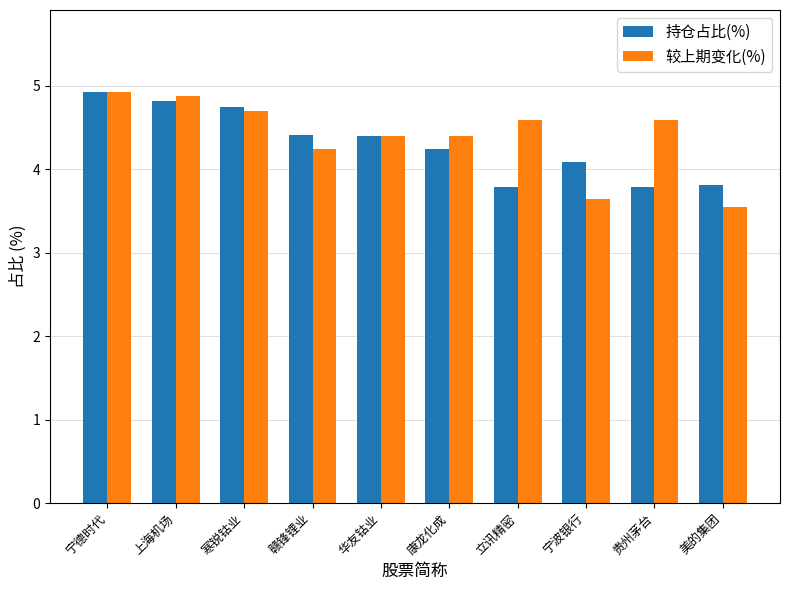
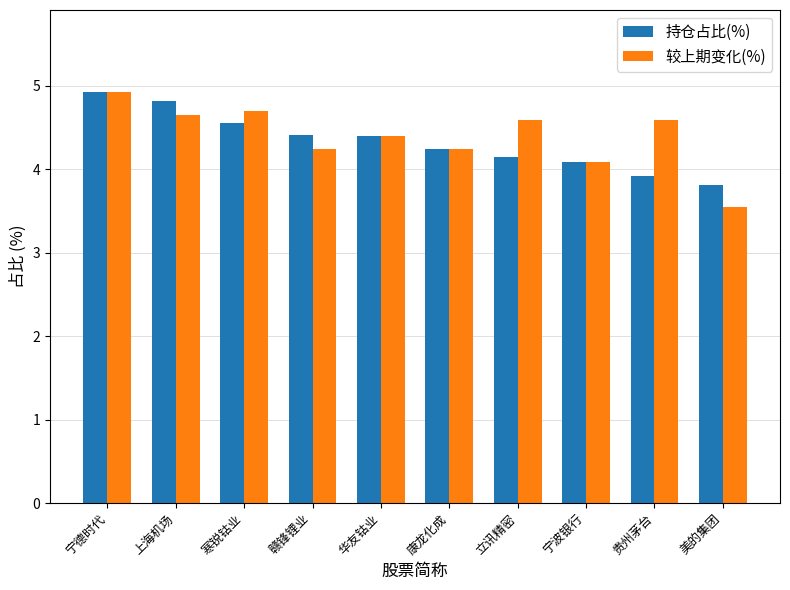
较上期变化(%), 上海机场: 4.9 -> 4.7
持仓占比(%), 寒锐钴业: 4.7 -> 4.6
较上期变化(%), 康龙化成: 4.4 -> 4.2
持仓占比(%), 立讯精密: 3.8 -> 4.1
较上期变化(%), 宁波银行: 3.6 -> 4.1
持仓占比(%), 贵州茅台: 3.8 -> 3.9
